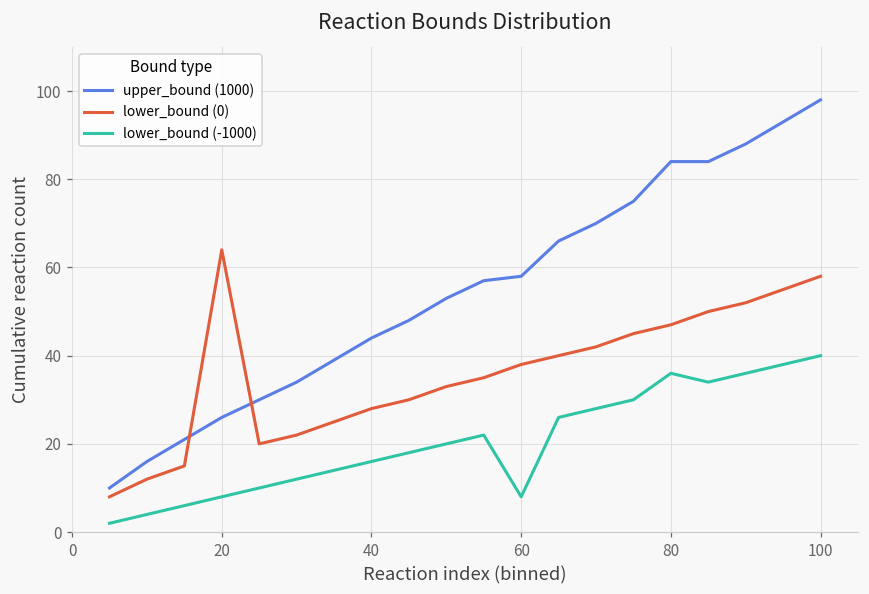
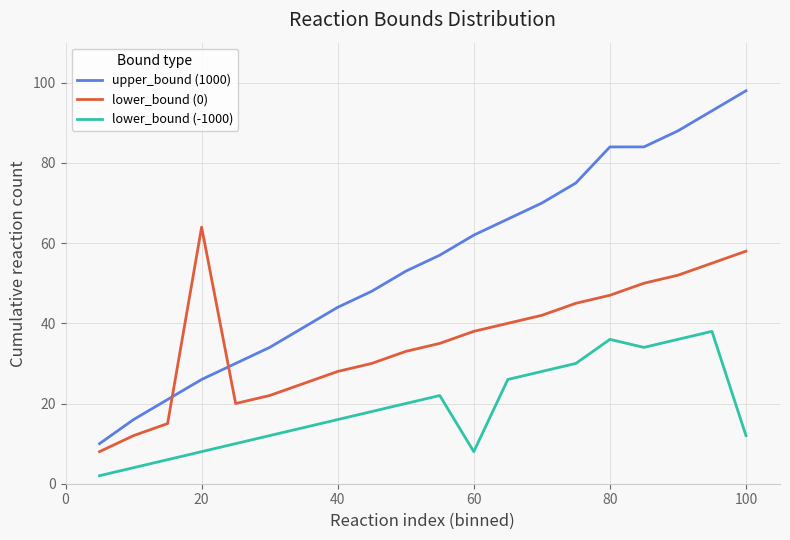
upper_bound (1000), 60: 58 -> 62
lower_bound (-1000), 100: 40 -> 12
